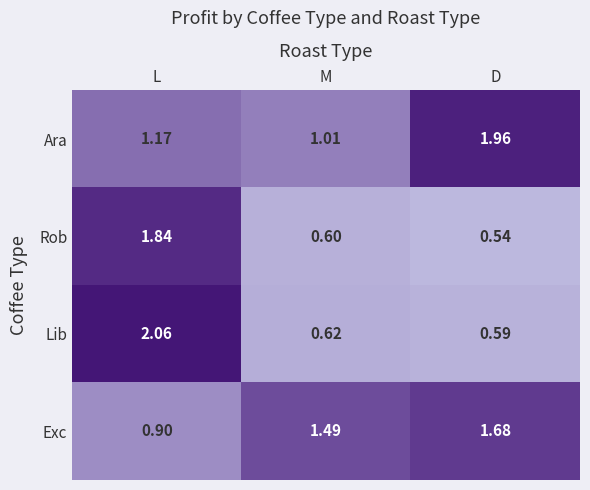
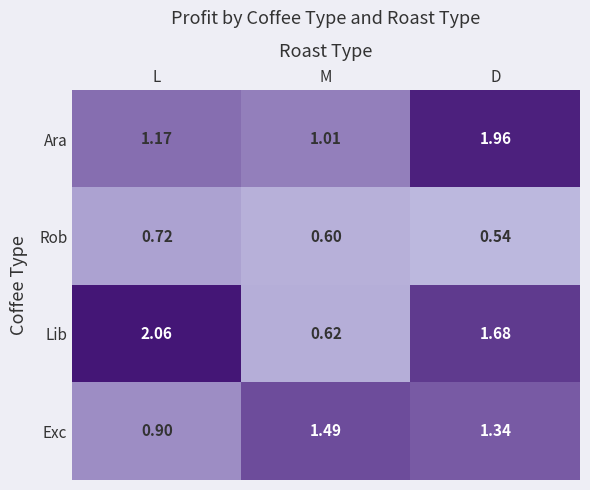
Rob, L: 1.84 -> 0.72
Lib, D: 0.59 -> 1.68
Exc, D: 1.68 -> 1.34
